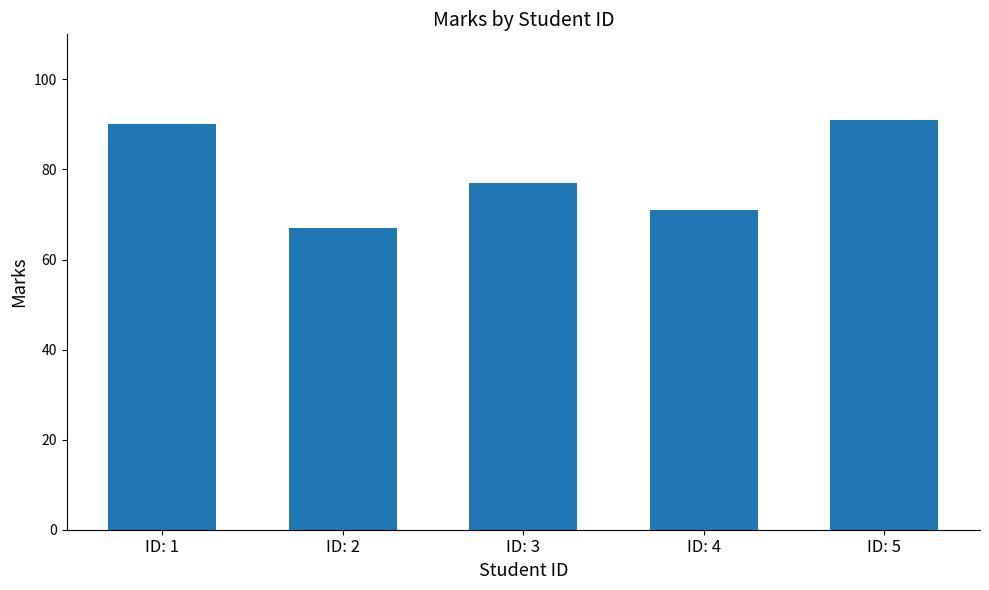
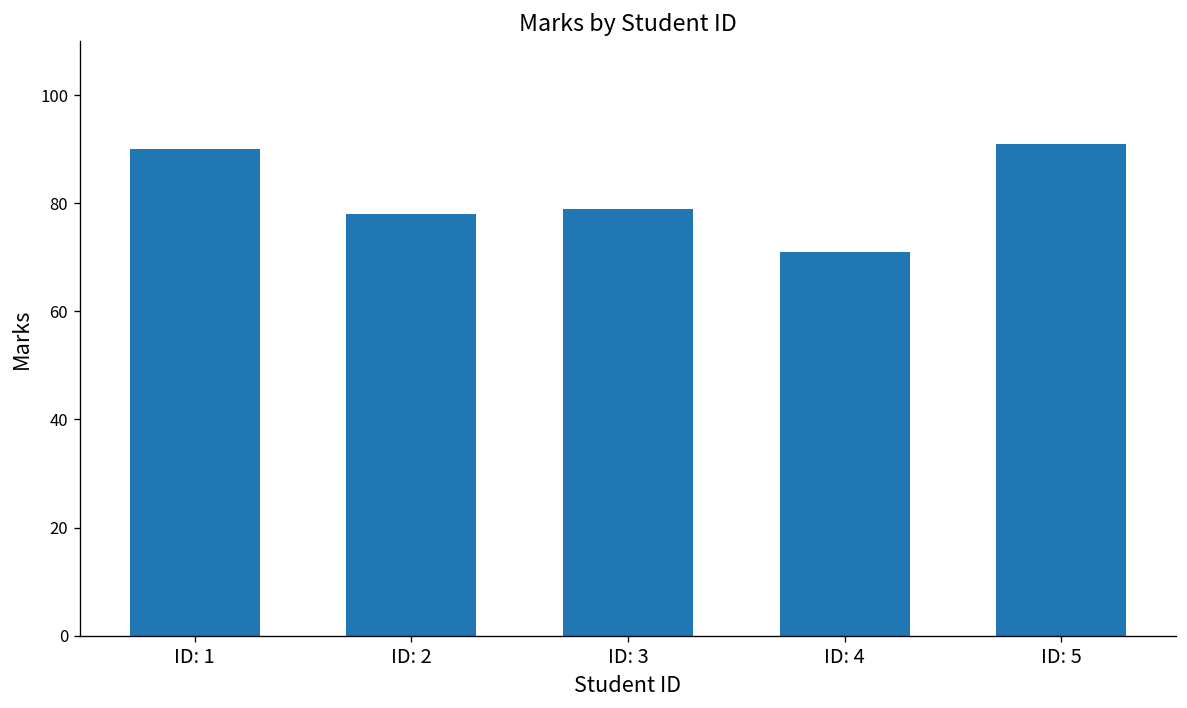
ID: 2: 67 -> 78
ID: 3: 77 -> 79
